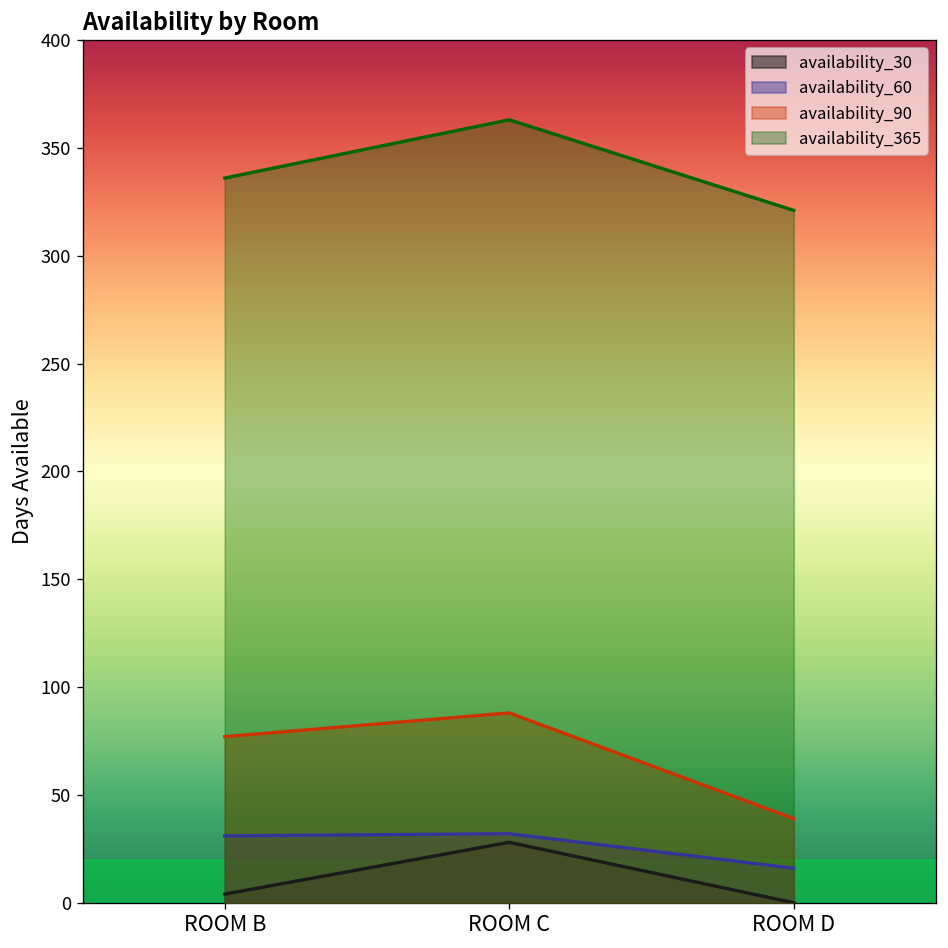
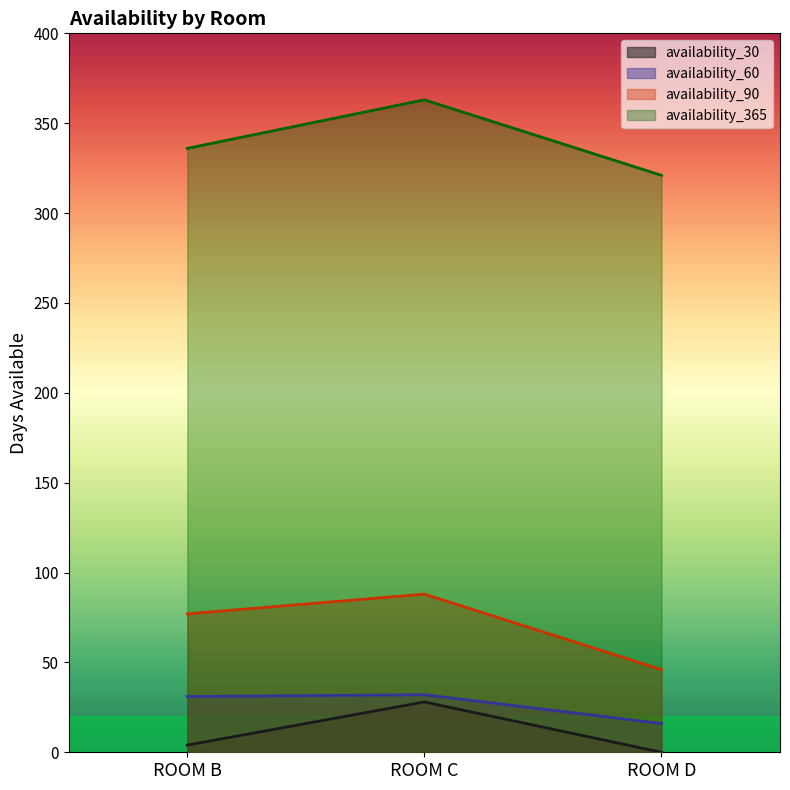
availability_90, ROOM D: 39 -> 46
